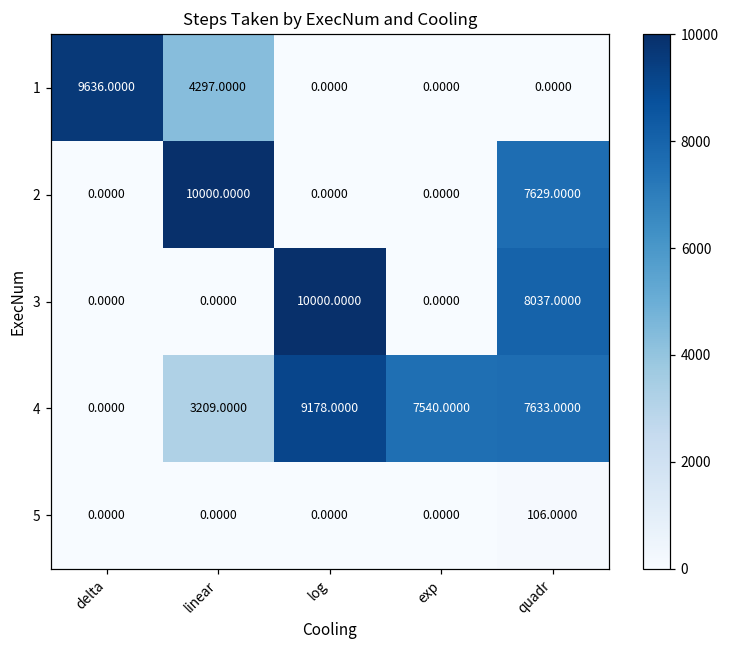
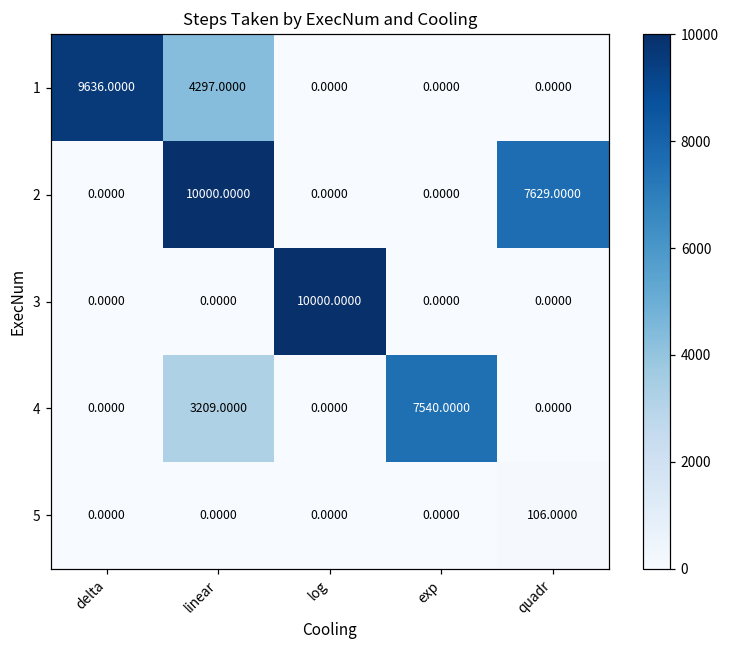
3, quadr: 8037.0000 -> 0.0000
4, log: 9178.0000 -> 0.0000
4, quadr: 7633.0000 -> 0.0000
